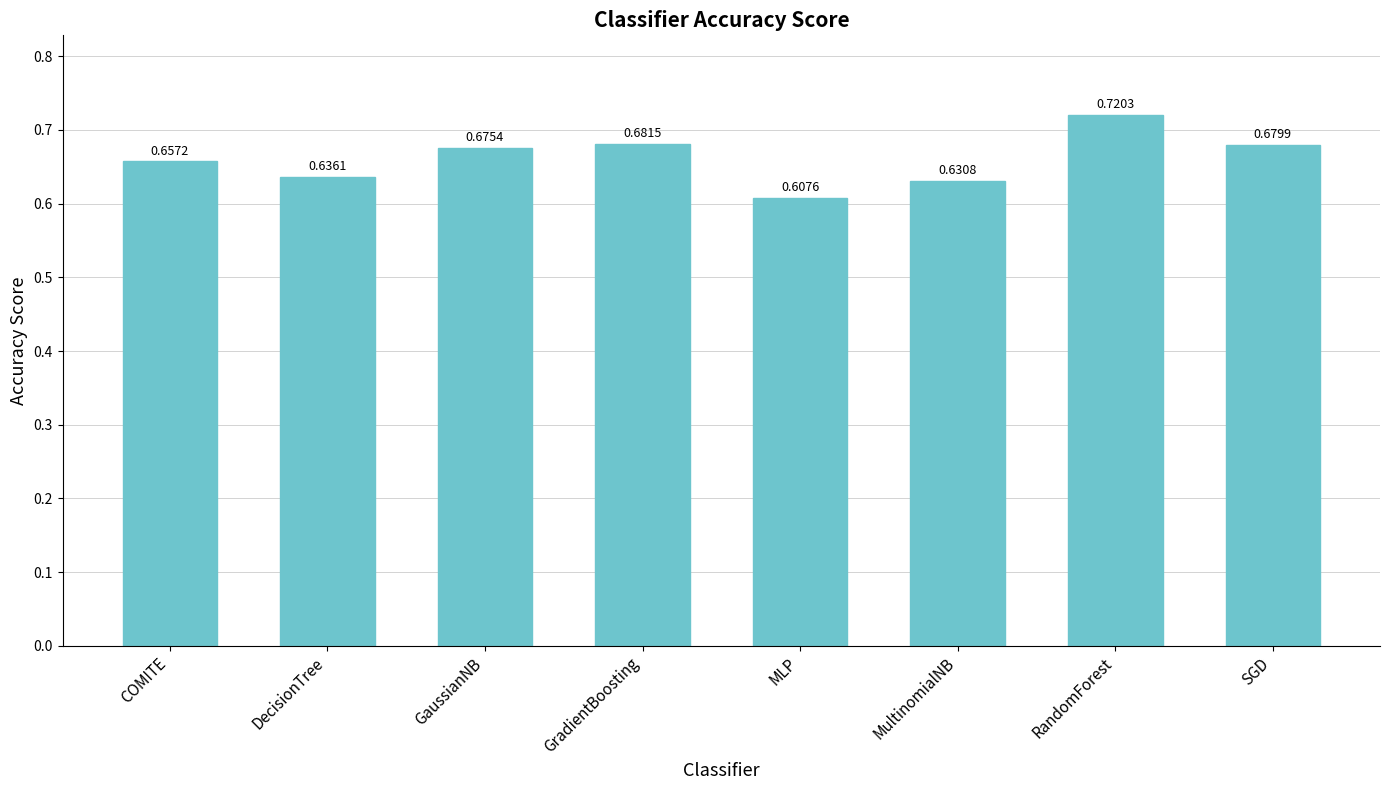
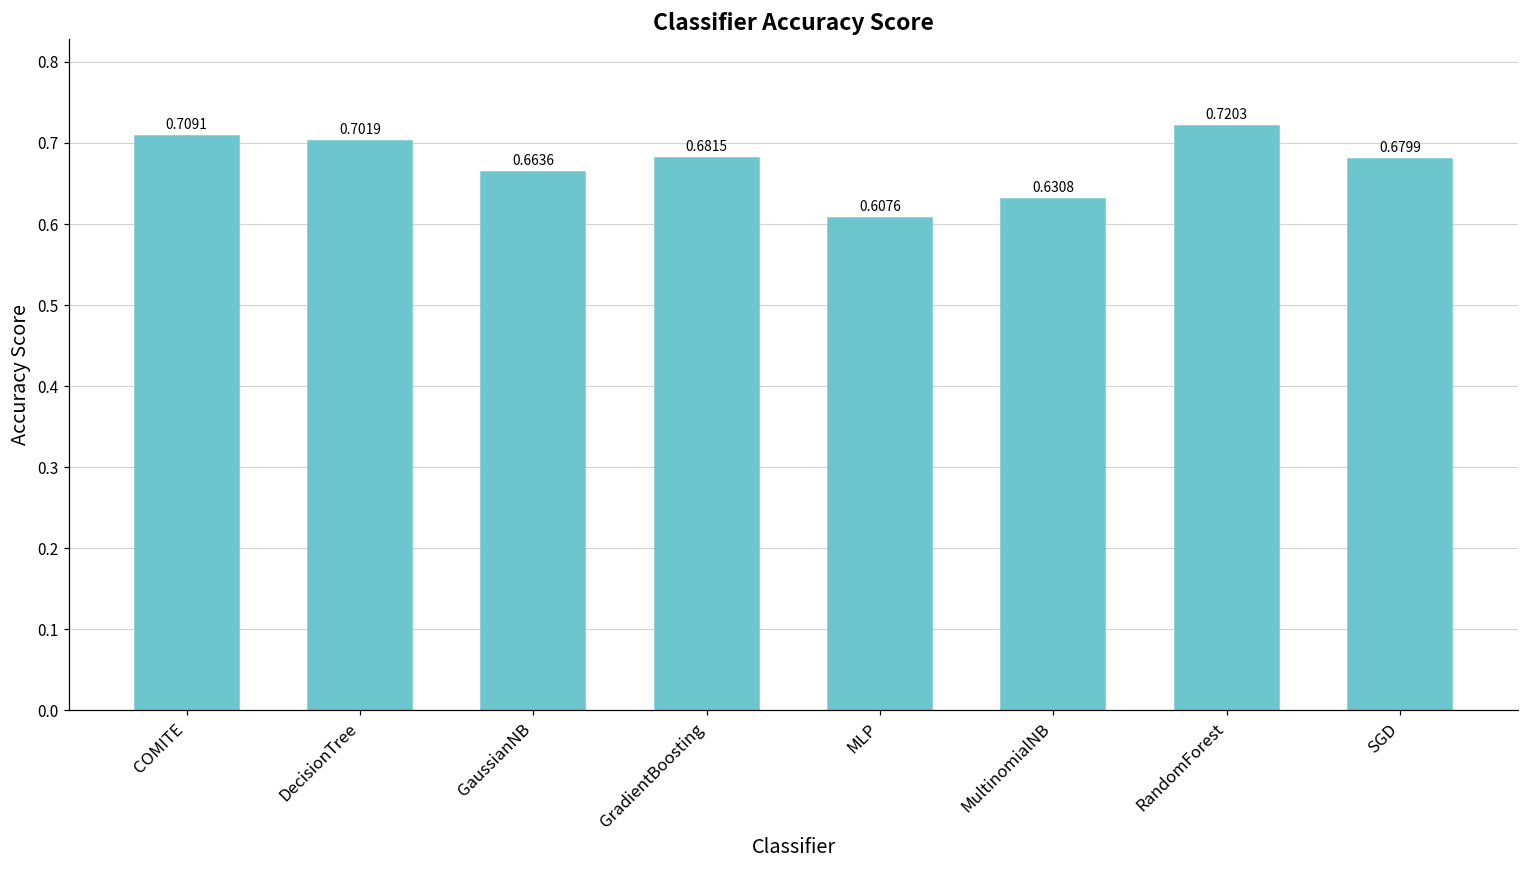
COMITE: 0.6572 -> 0.7091
DecisionTree: 0.6361 -> 0.7019
GaussianNB: 0.6754 -> 0.6636
